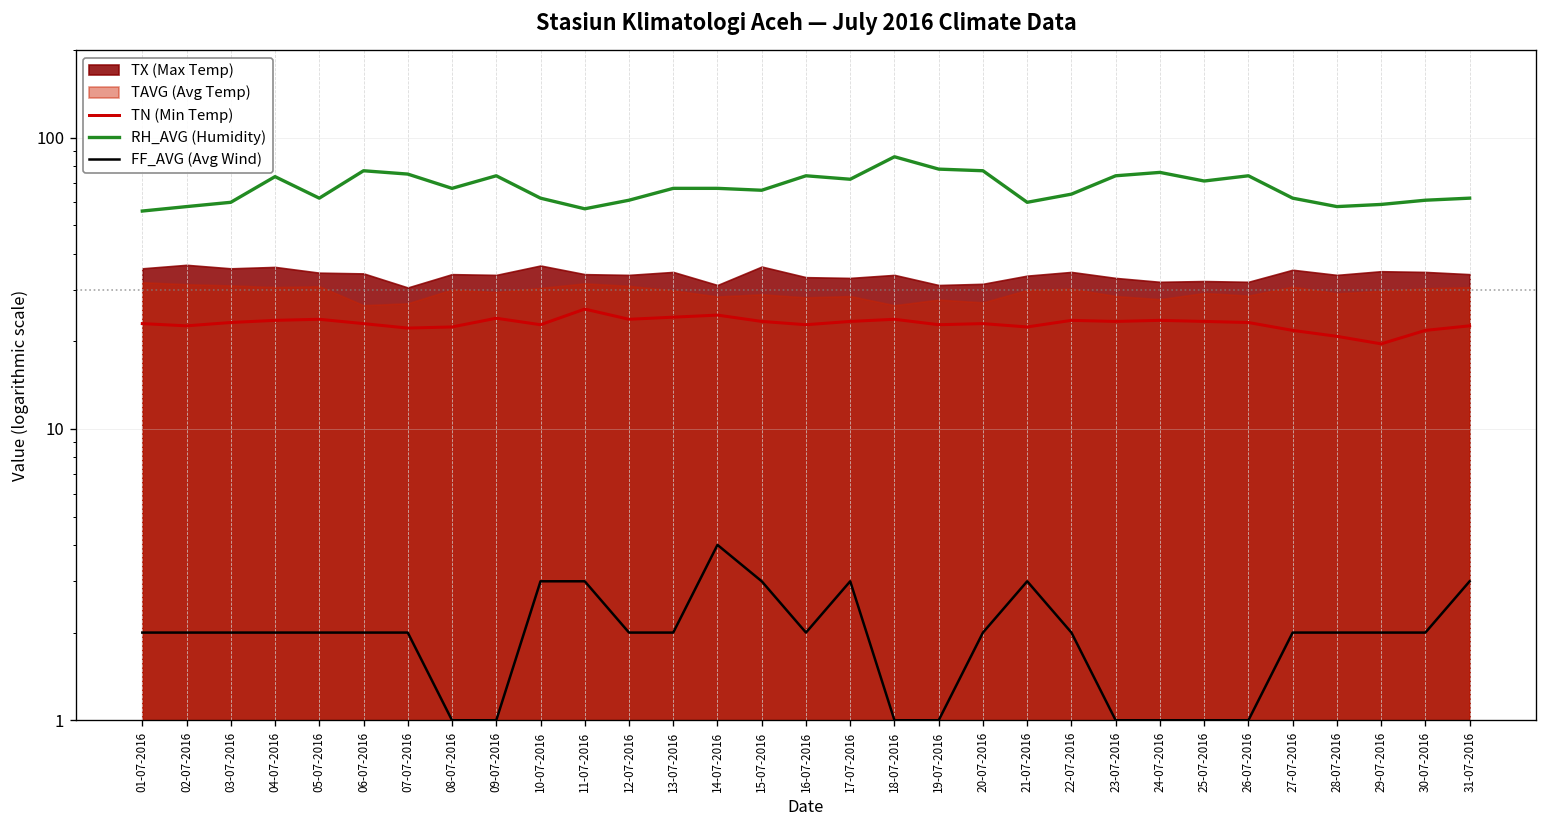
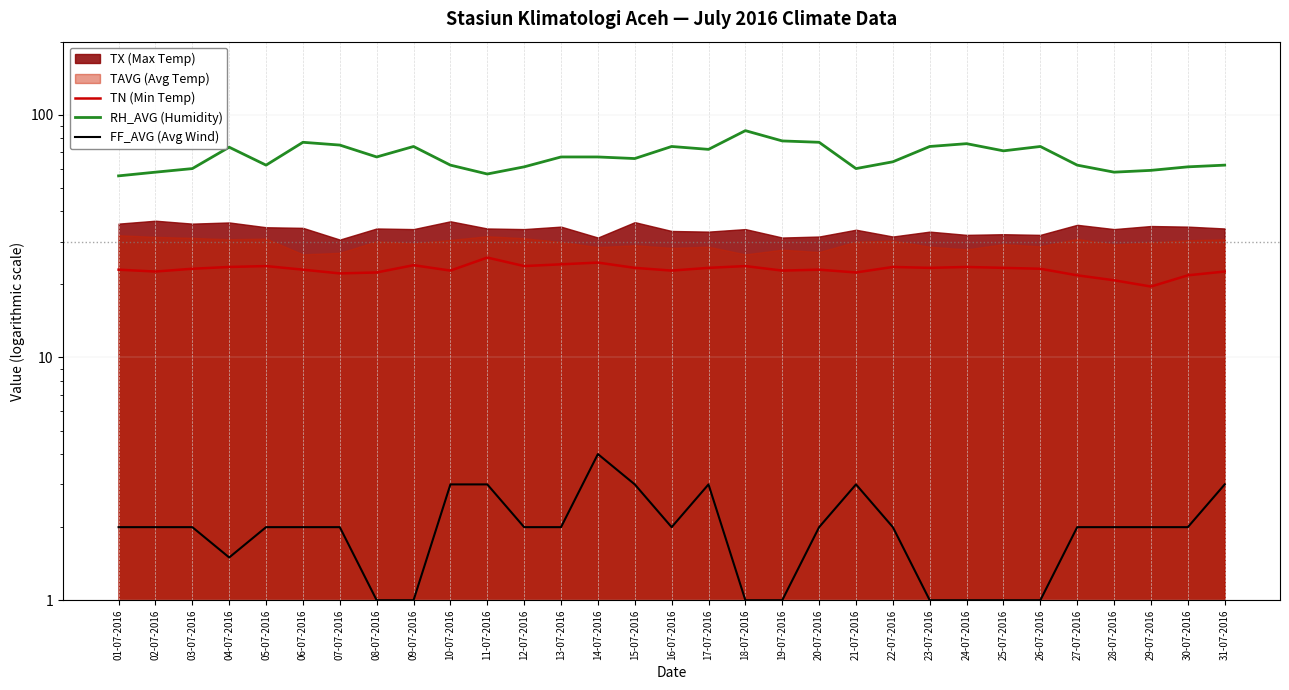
FF_AVG (Avg Wind), 04-07-2016: 2.0 -> 1.5
TX (Max Temp), 22-07-2016: 35 -> 32
